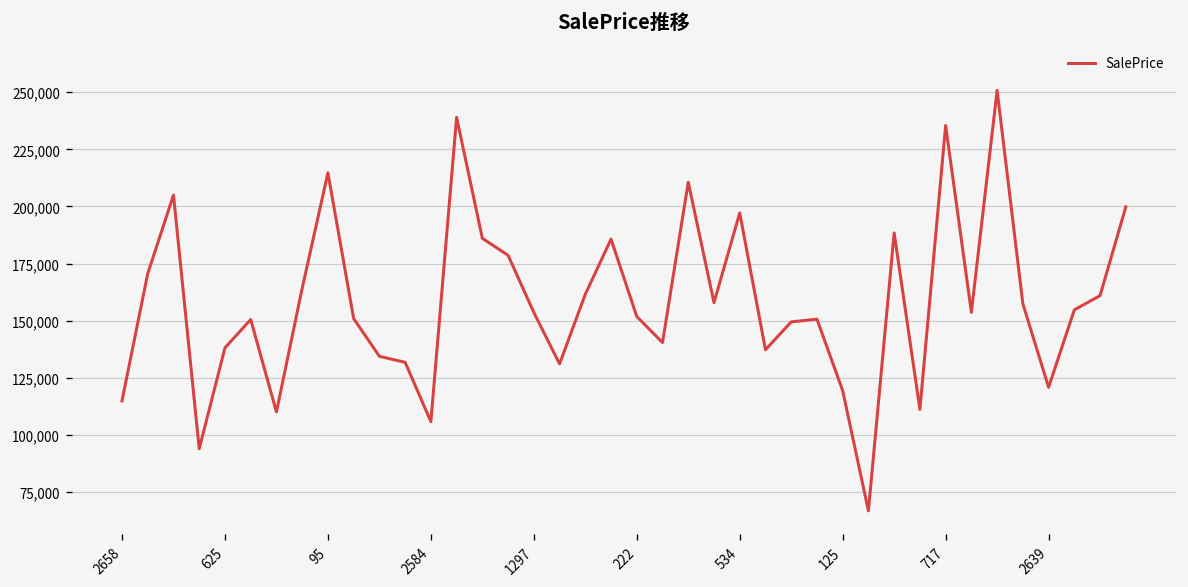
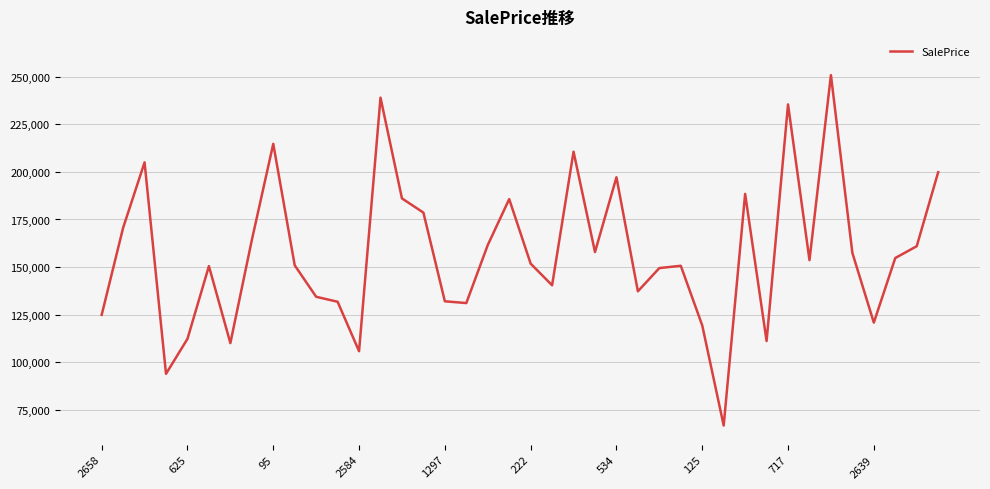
2658: 115,000 -> 125,000
625: 138,000 -> 112,000
1297: 154,000 -> 132,000
